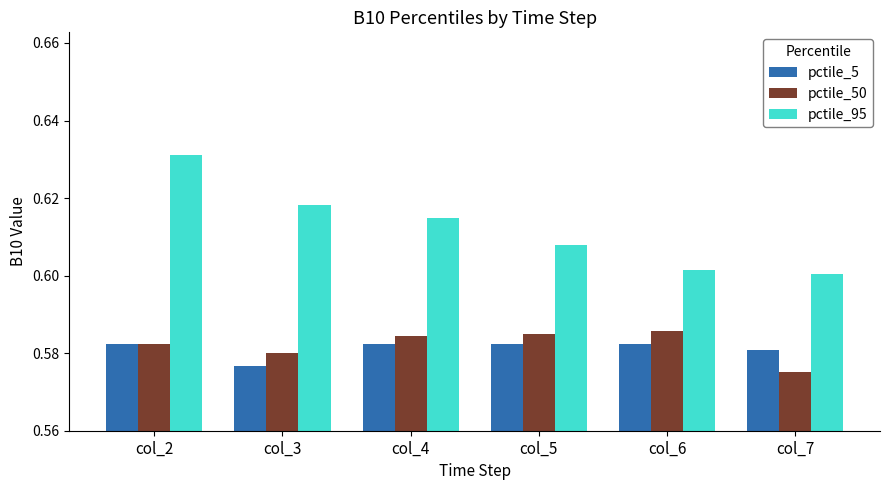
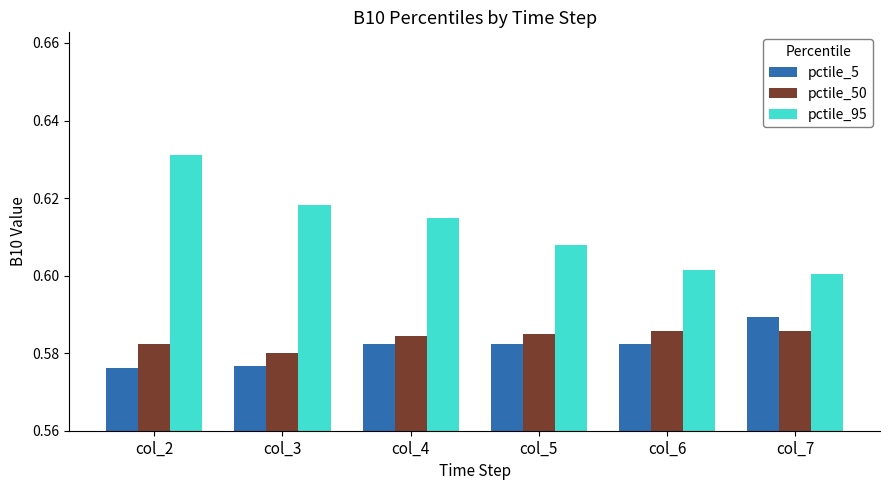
pctile_5, col_2: 0.582 -> 0.576
pctile_5, col_7: 0.581 -> 0.589
pctile_50, col_7: 0.575 -> 0.586
